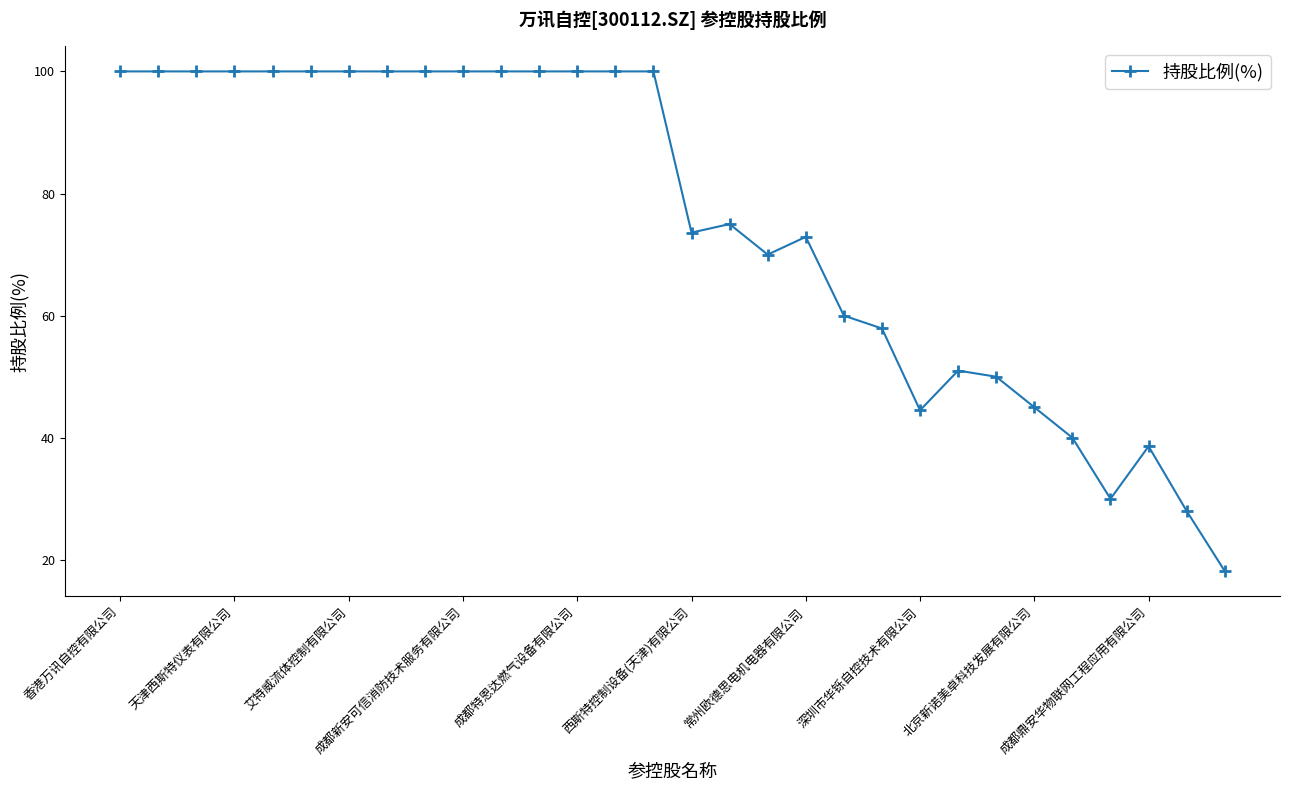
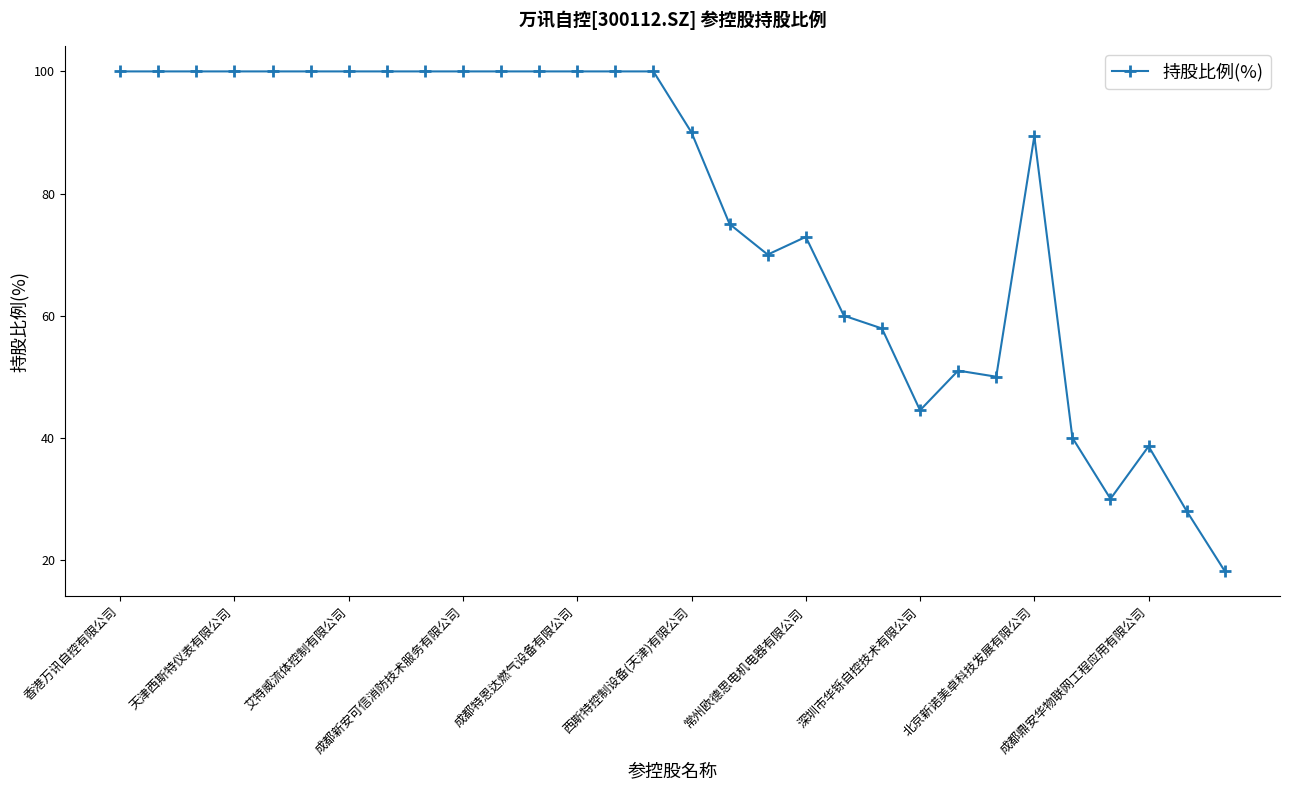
西斯特控制设备(天津)有限公司: 74 -> 90
北京新诺美卓科技发展有限公司: 45 -> 89
